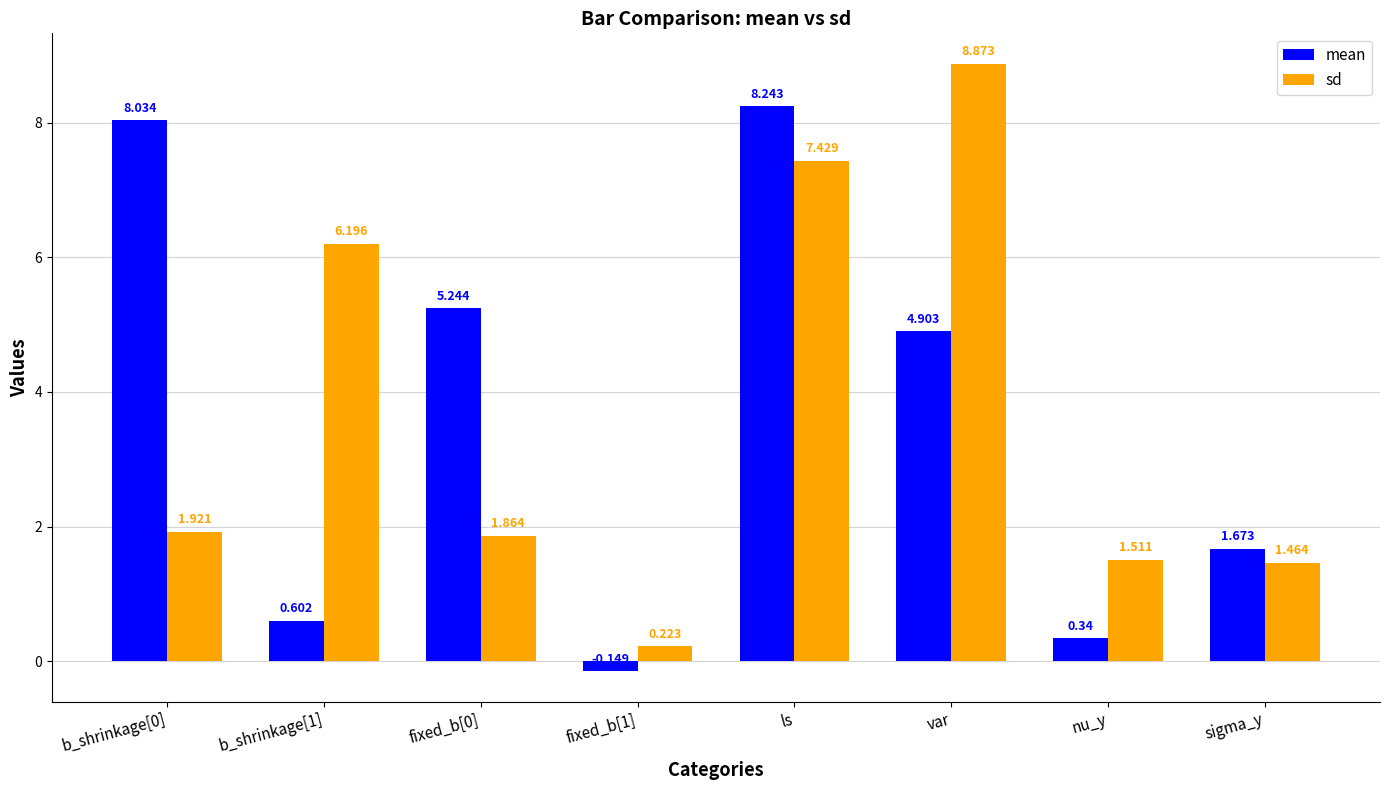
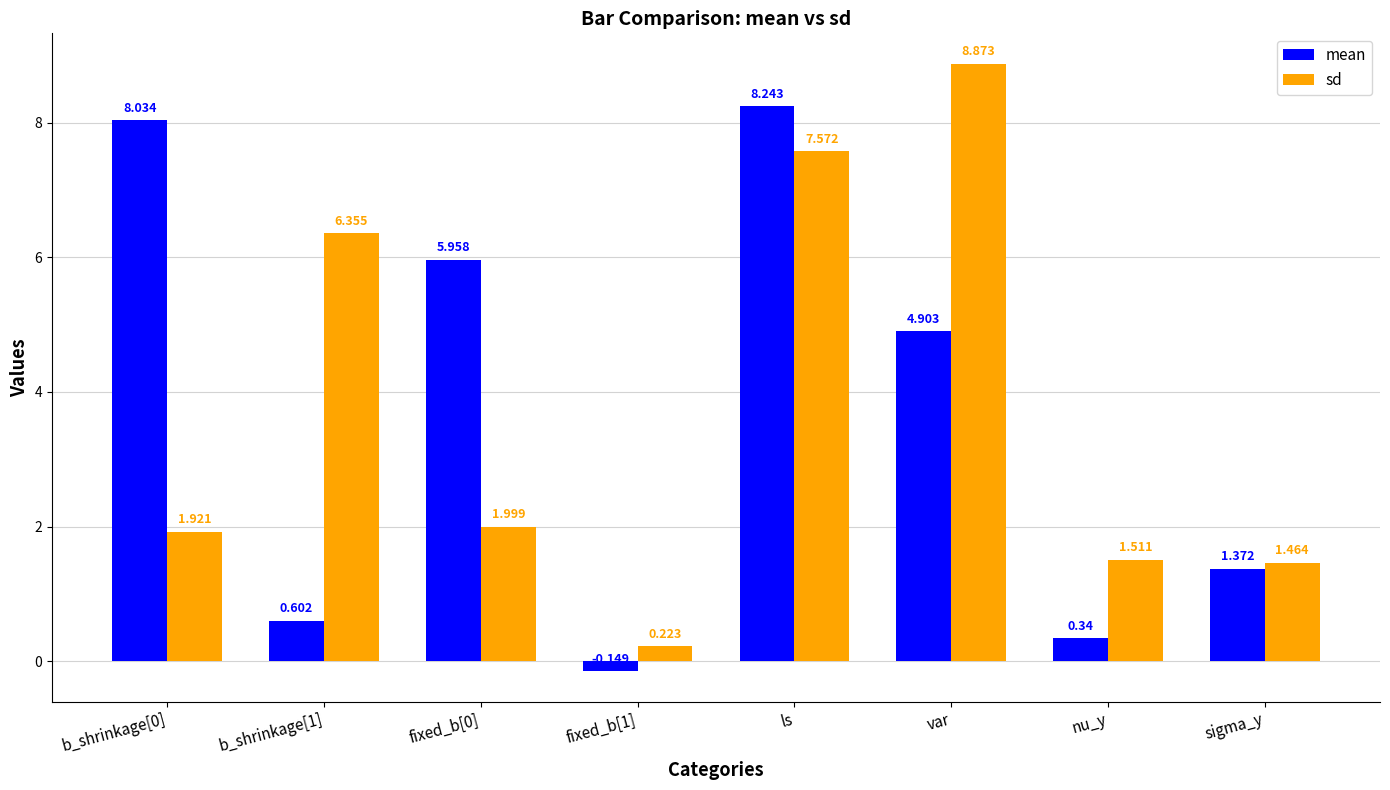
sd, b_shrinkage[1]: 6.196 -> 6.355
mean, fixed_b[0]: 5.244 -> 5.958
sd, fixed_b[0]: 1.864 -> 1.999
sd, ls: 7.429 -> 7.572
mean, sigma_y: 1.673 -> 1.372
